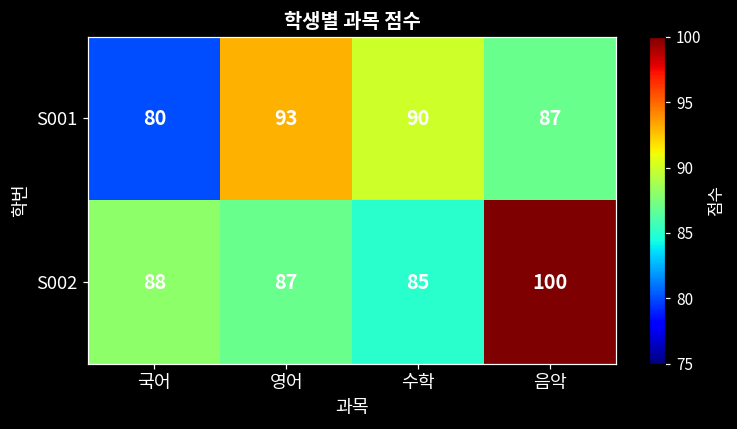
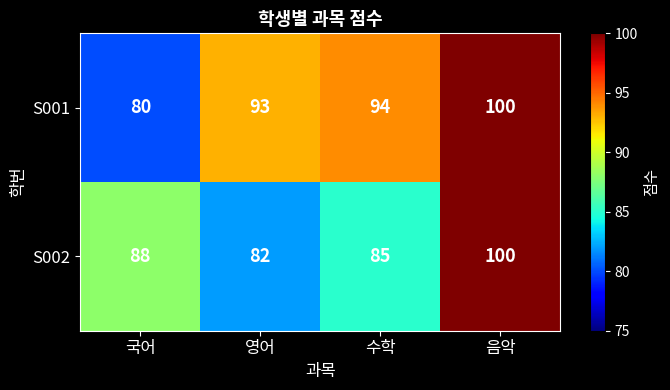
S001, 수학: 90 -> 94
S001, 음악: 87 -> 100
S002, 영어: 87 -> 82
